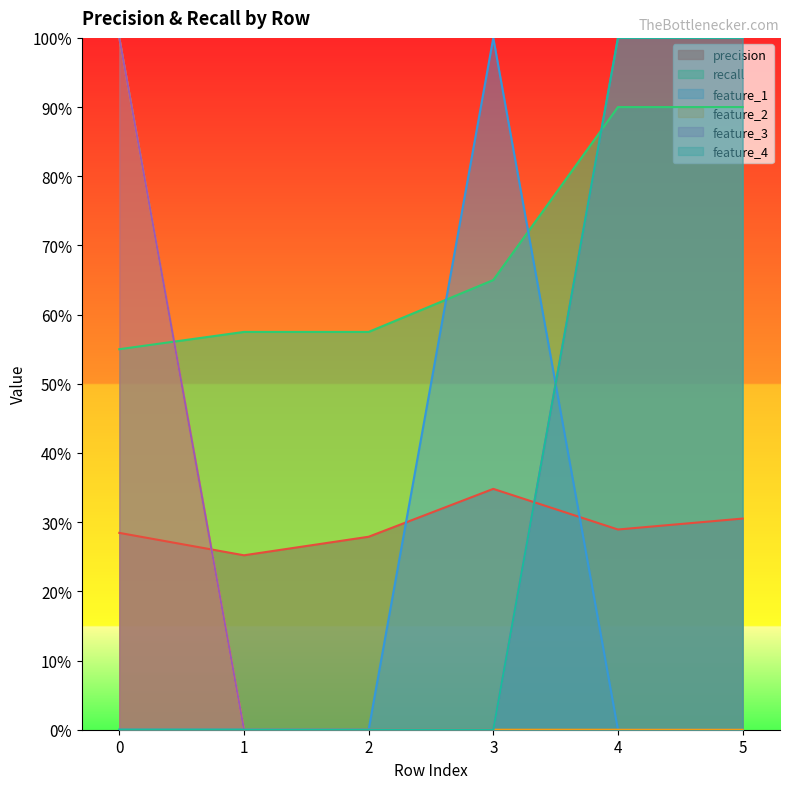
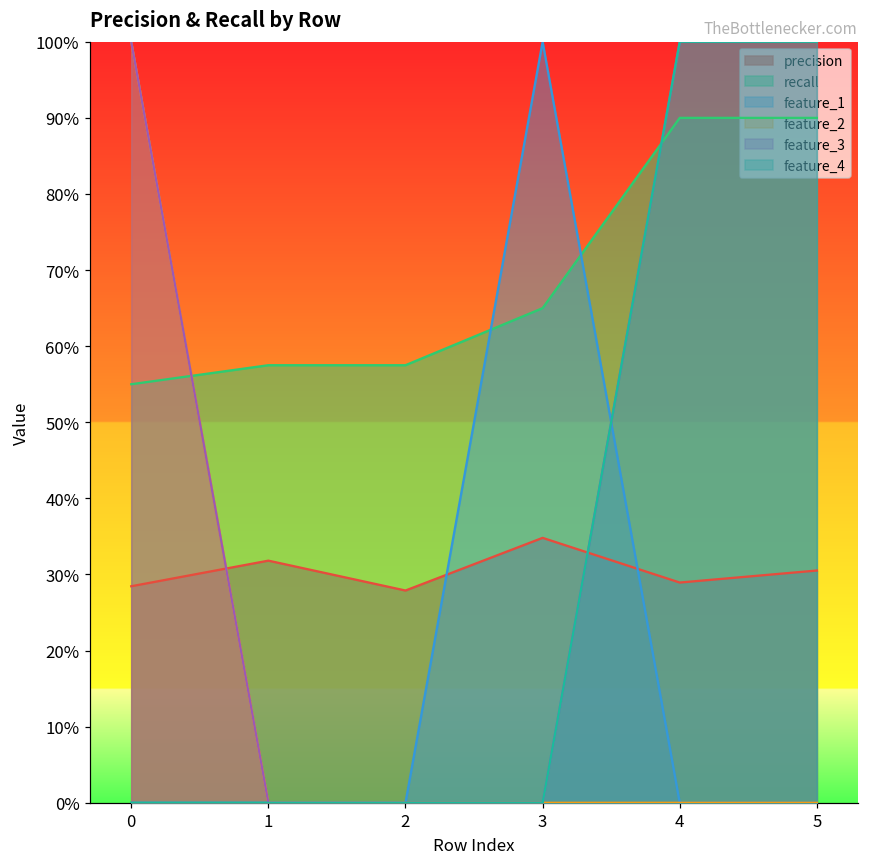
precision, 1: 25% -> 32%
